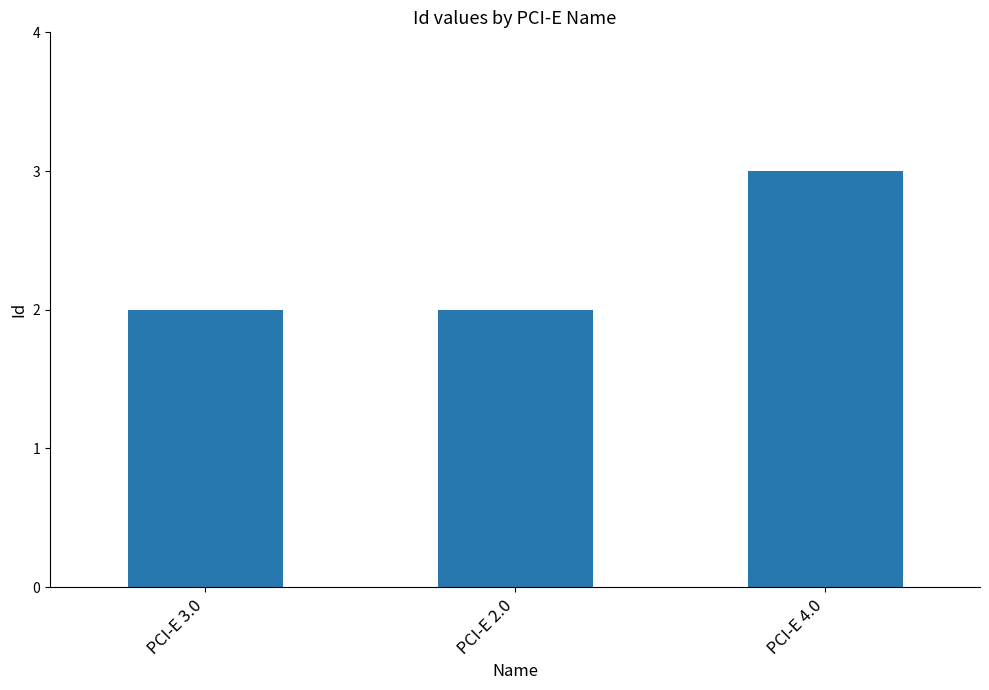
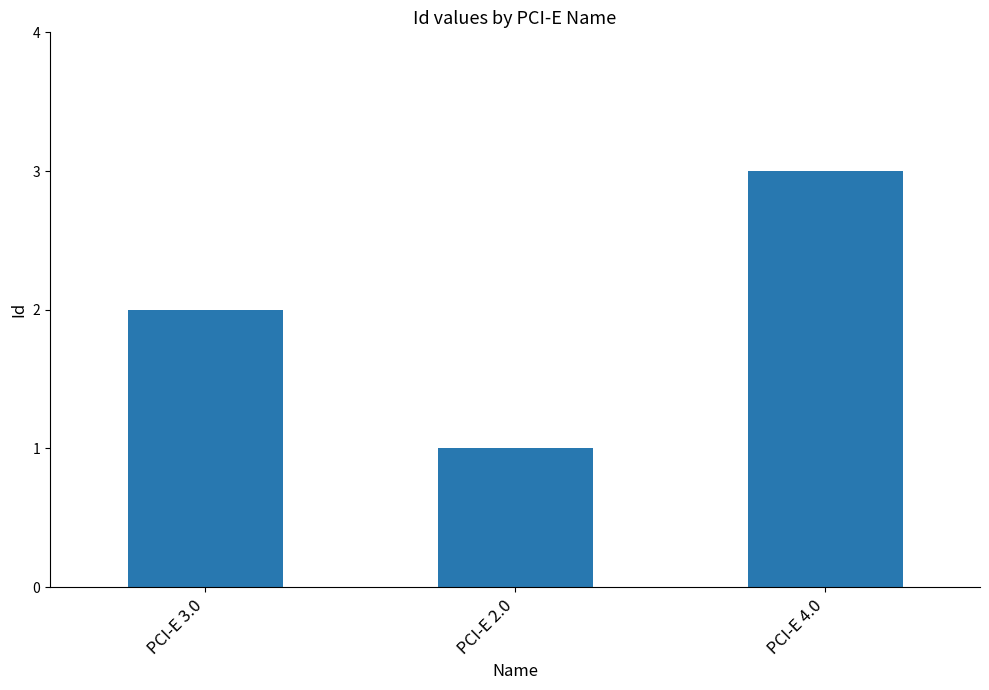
PCI-E 2.0: 2 -> 1
